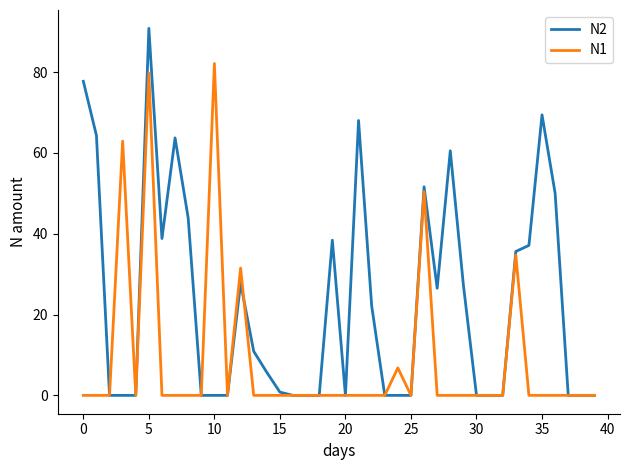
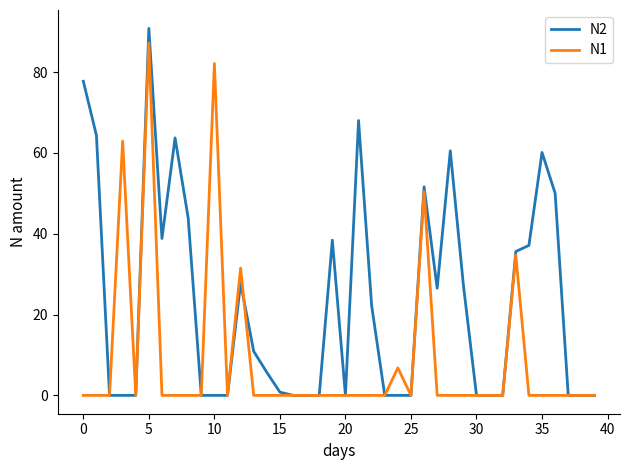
N1, 5: 80 -> 87
N2, 35: 69 -> 60
